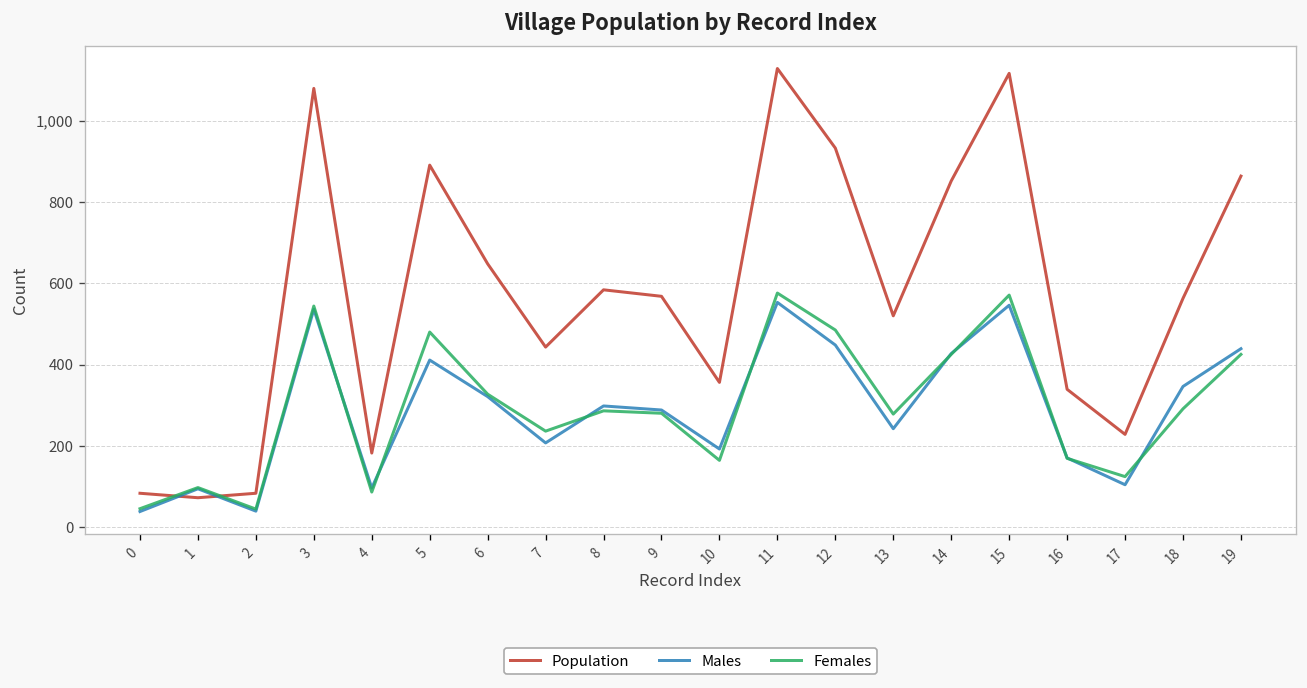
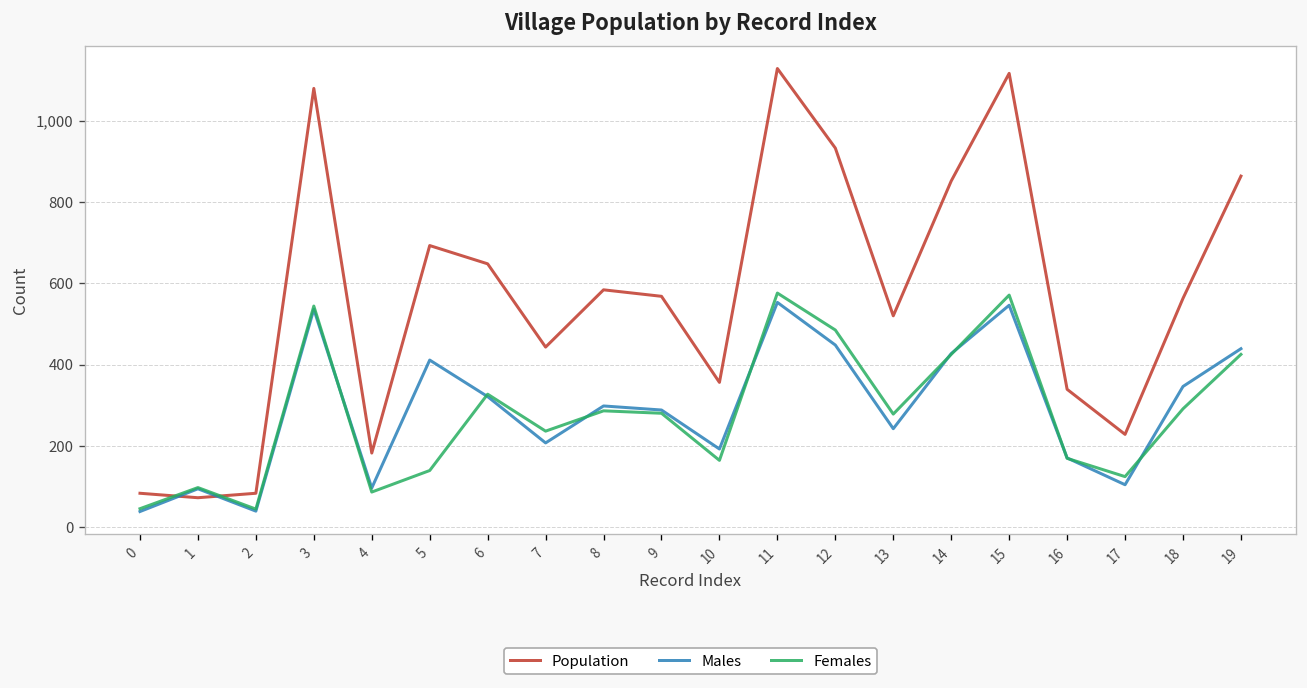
Population, 5: 890 -> 690
Females, 5: 480 -> 140
